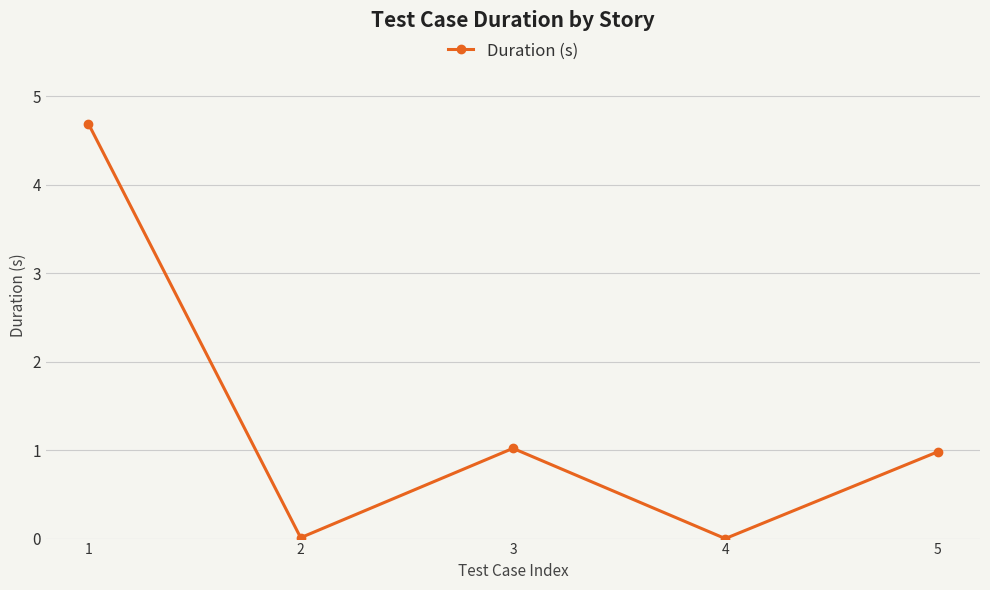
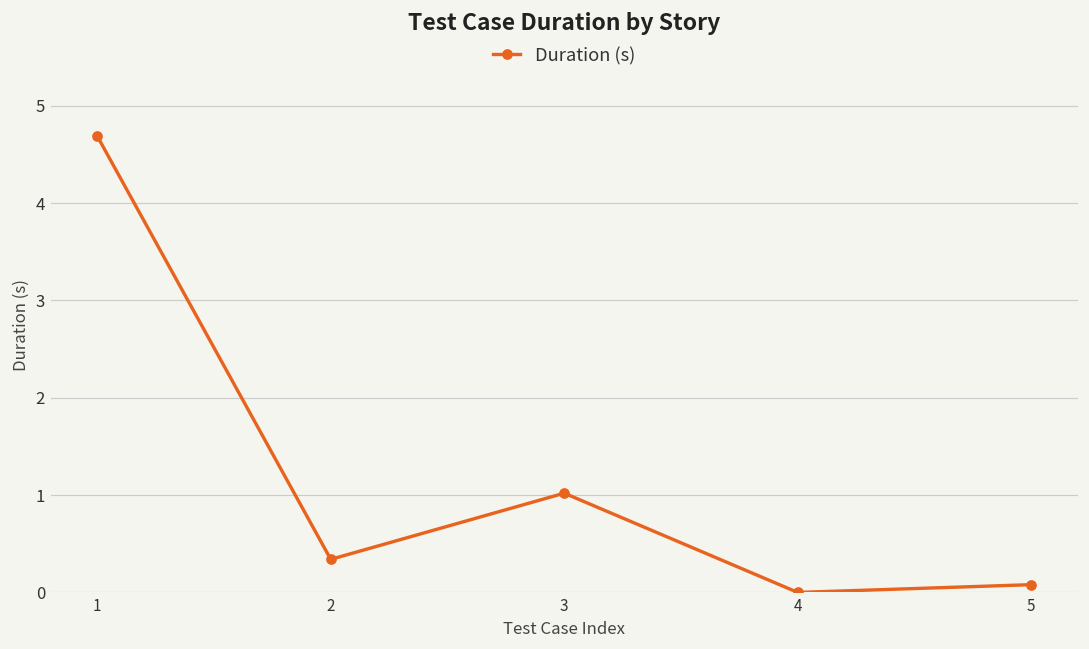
2: 0.0 -> 0.3
5: 1.0 -> 0.1
